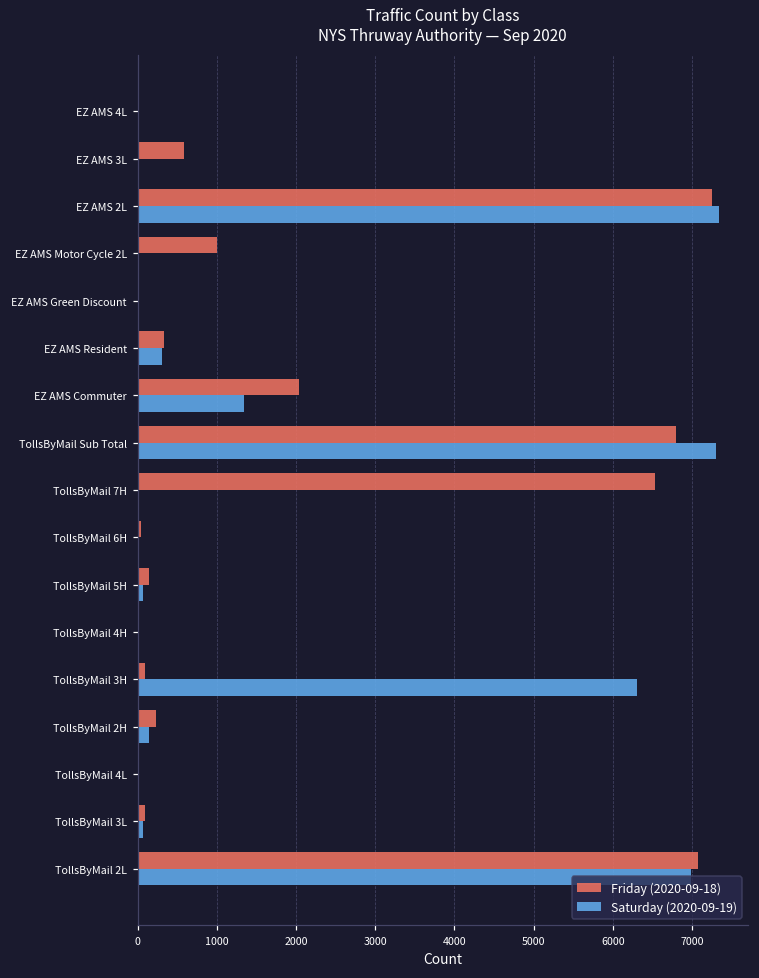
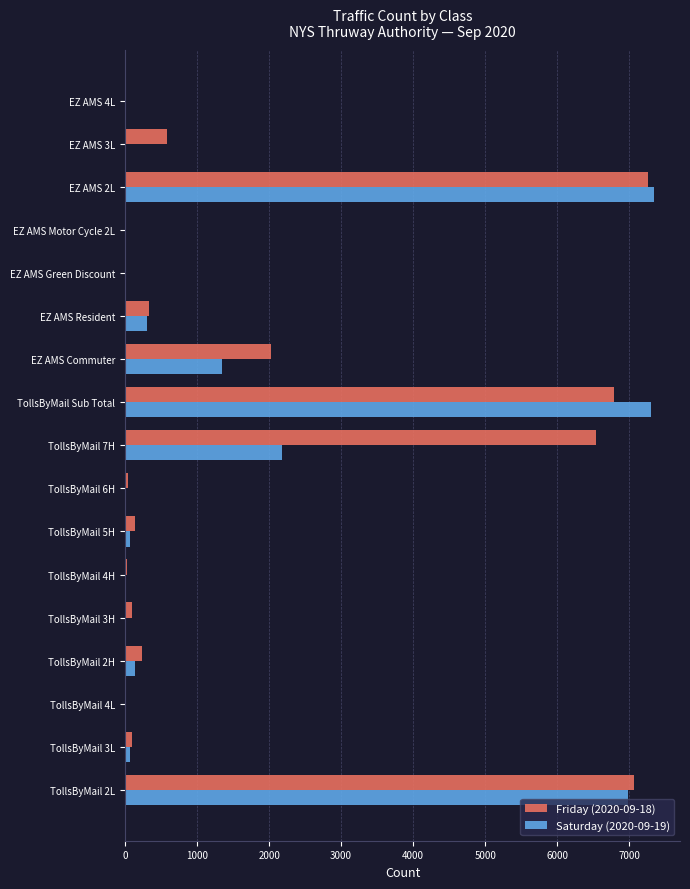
Friday (2020-09-18), EZ AMS Motor Cycle 2L: 1000 -> 0
Saturday (2020-09-19), TollsByMail 7H: 0 -> 2200
Saturday (2020-09-19), TollsByMail 3H: 6300 -> 0
